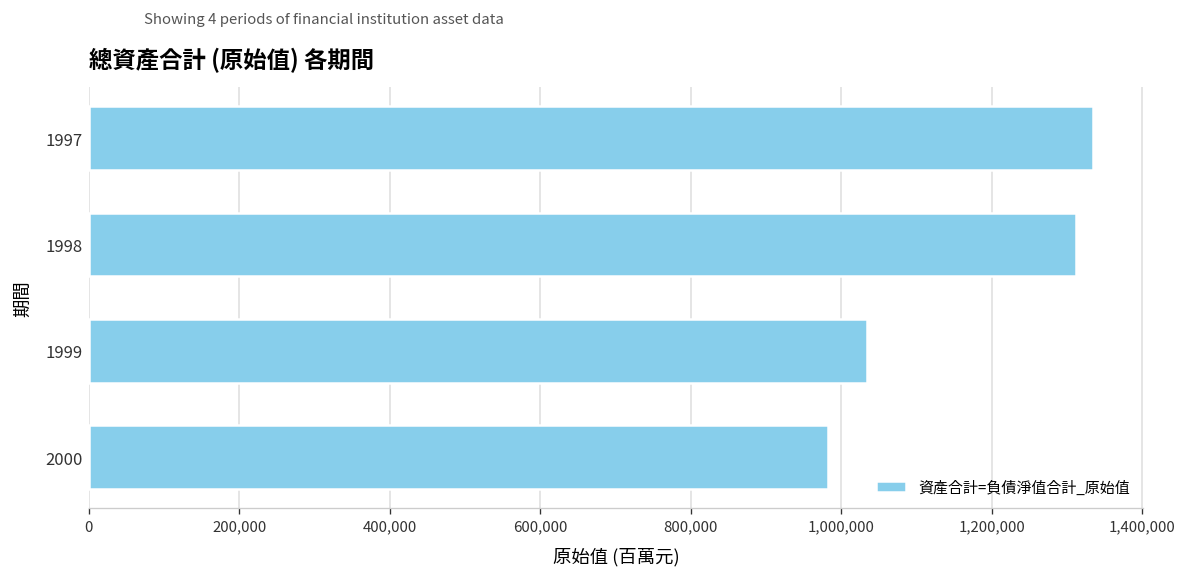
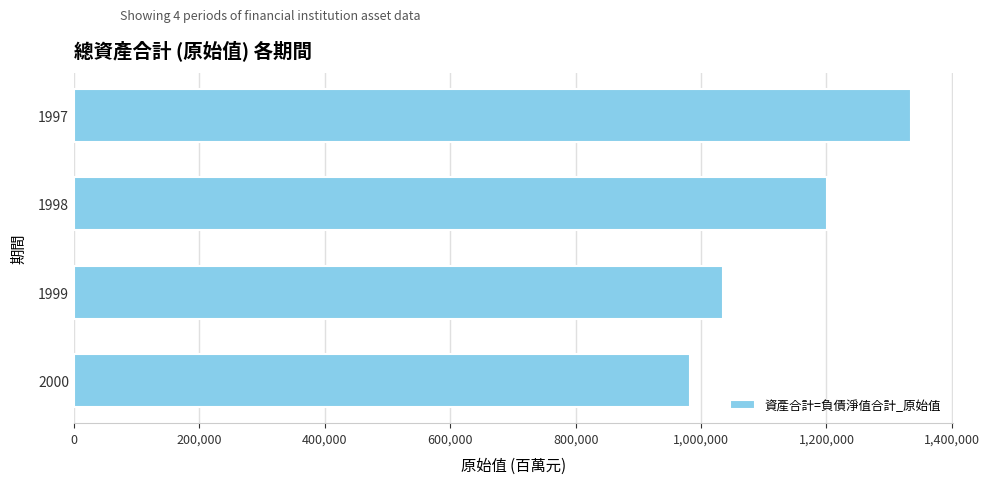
1998: 1,310,000 -> 1,200,000
